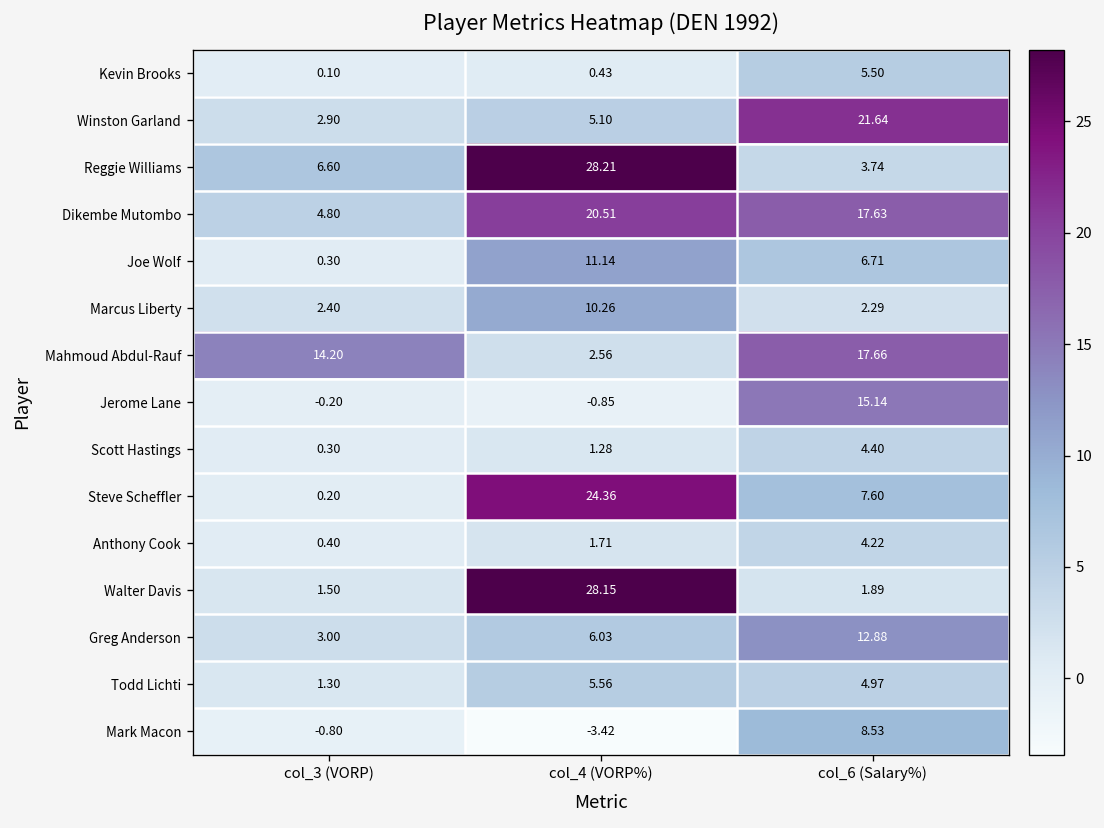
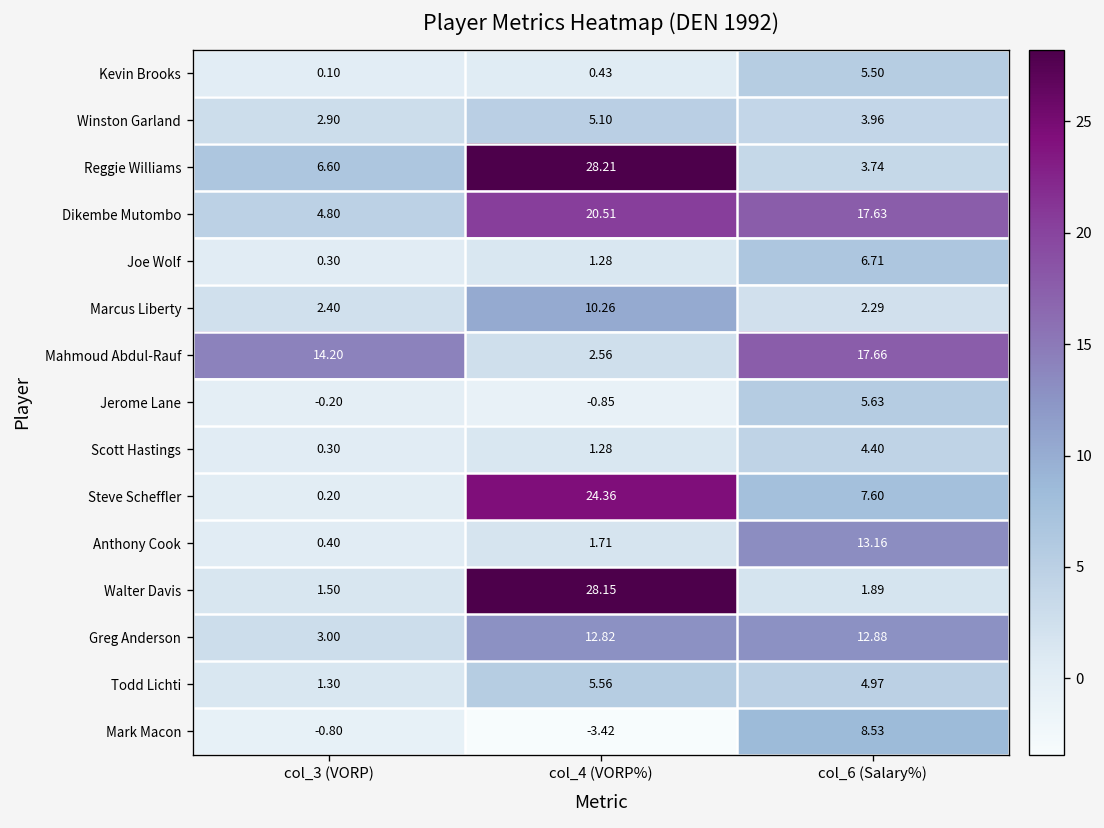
Winston Garland, col_6 (Salary%): 21.64 -> 3.96
Joe Wolf, col_4 (VORP%): 11.14 -> 1.28
Jerome Lane, col_6 (Salary%): 15.14 -> 5.63
Anthony Cook, col_6 (Salary%): 4.22 -> 13.16
Greg Anderson, col_4 (VORP%): 6.03 -> 12.82
